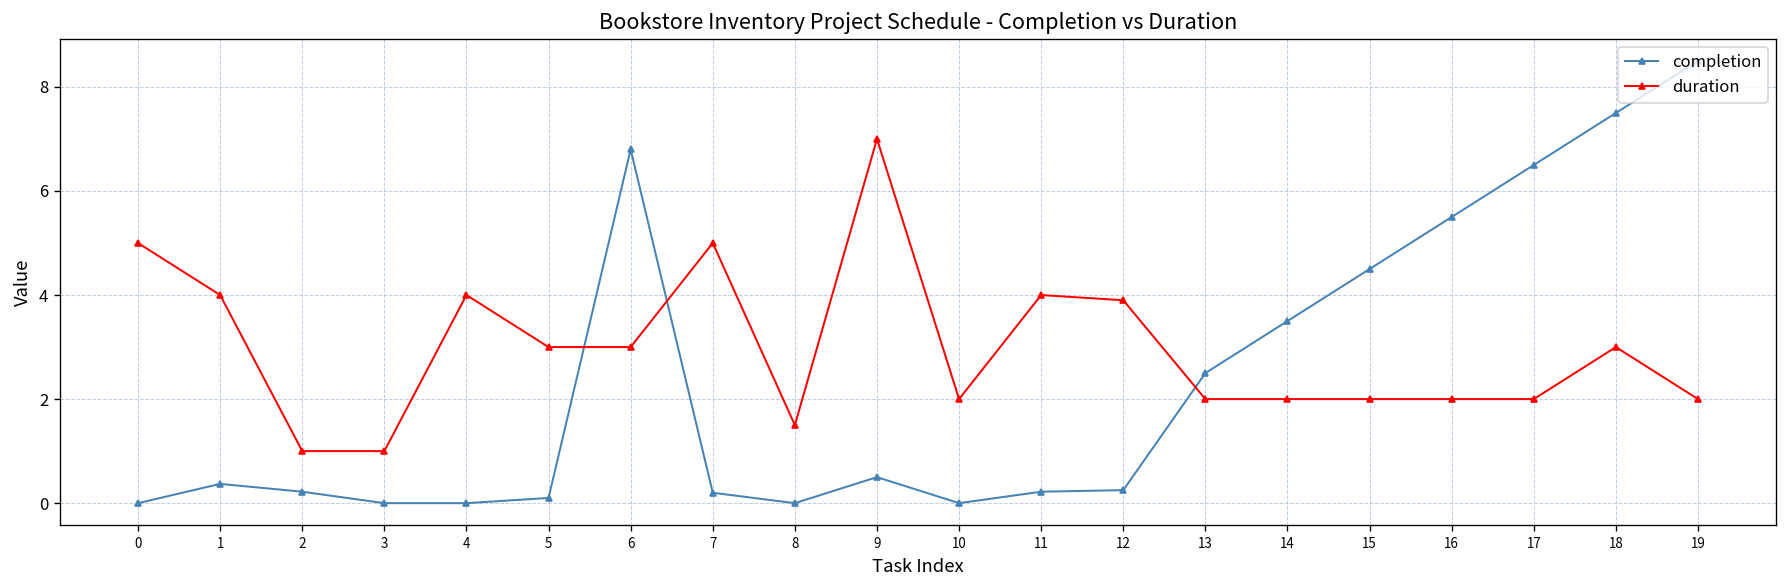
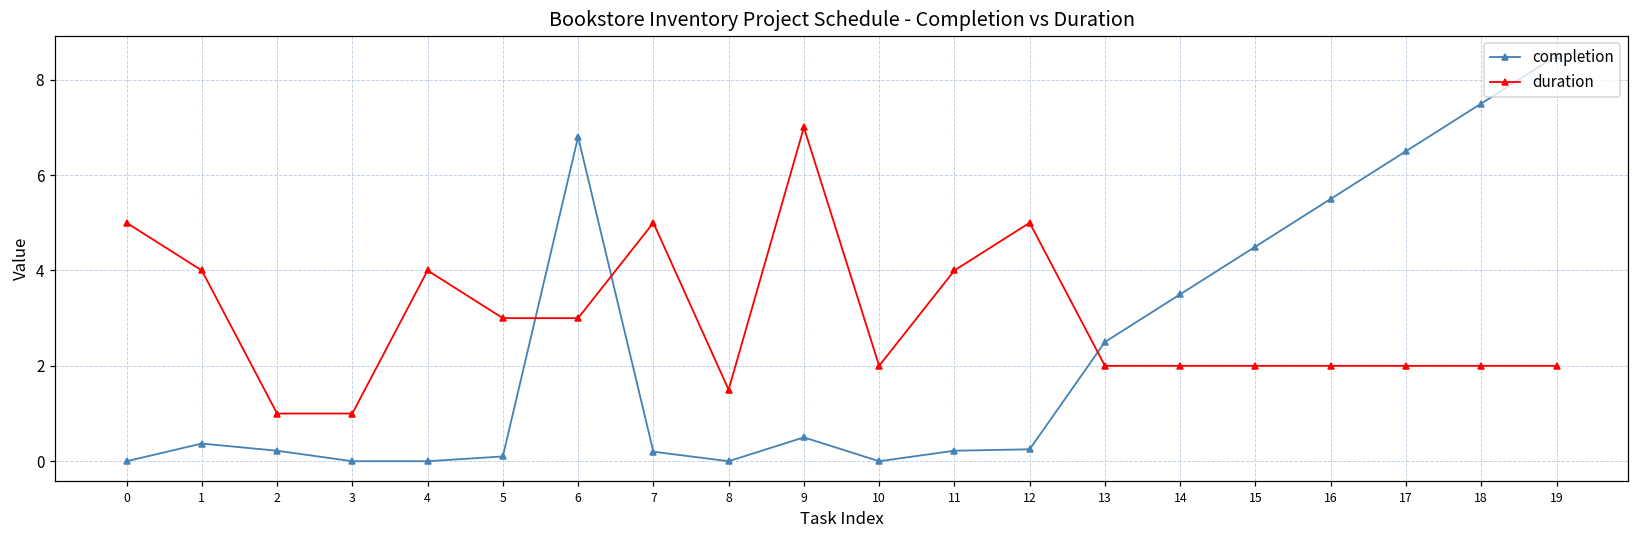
duration, 12: 3.9 -> 5.0
duration, 18: 3 -> 2
